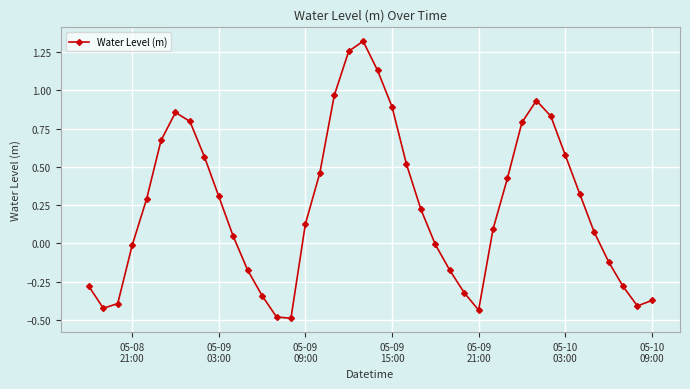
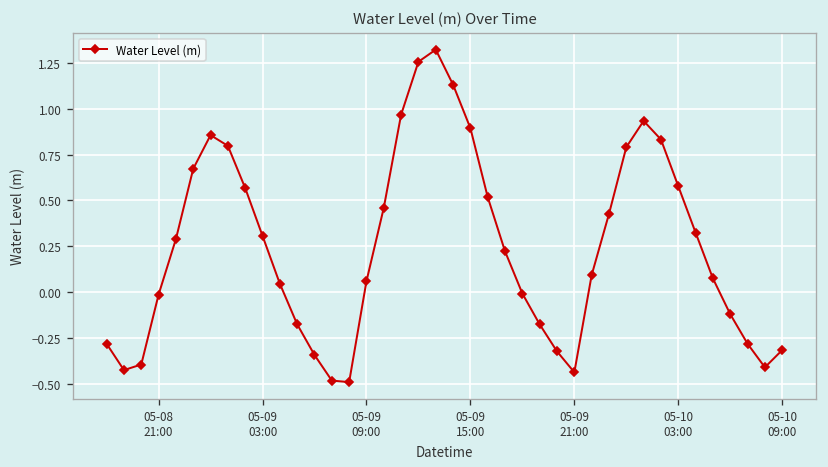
05-09 09:00: 0.13 -> 0.06
05-10 09:00: -0.37 -> -0.32
